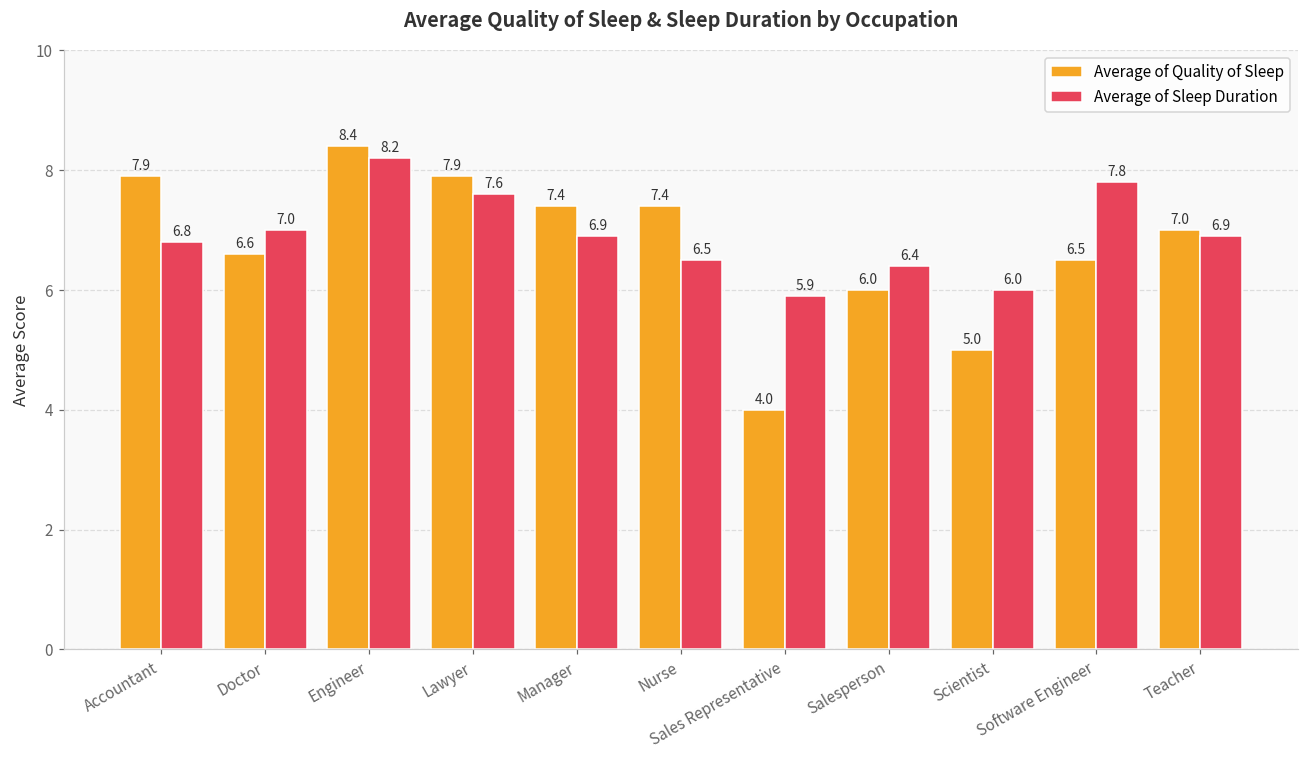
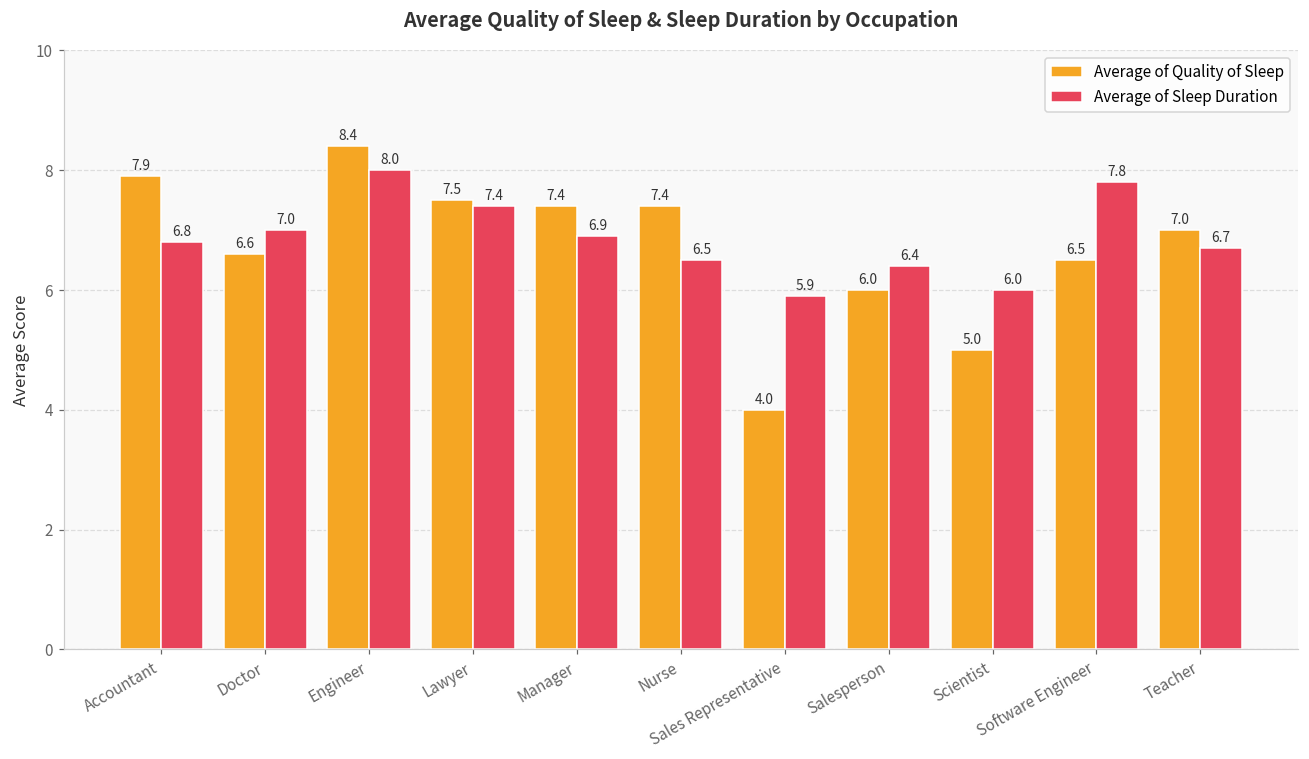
Average of Sleep Duration, Engineer: 8.2 -> 8.0
Average of Quality of Sleep, Lawyer: 7.9 -> 7.5
Average of Sleep Duration, Lawyer: 7.6 -> 7.4
Average of Sleep Duration, Teacher: 6.9 -> 6.7
